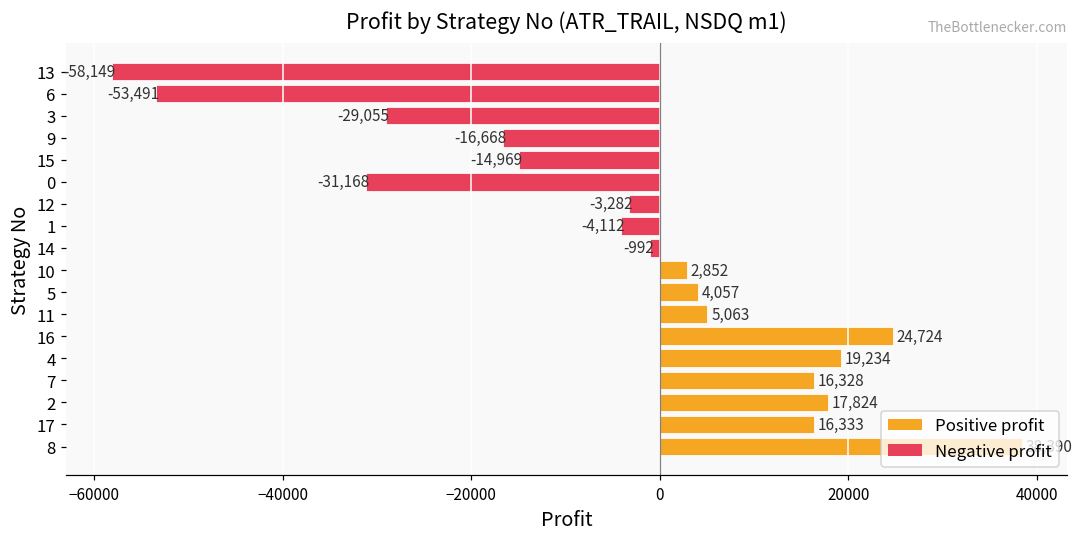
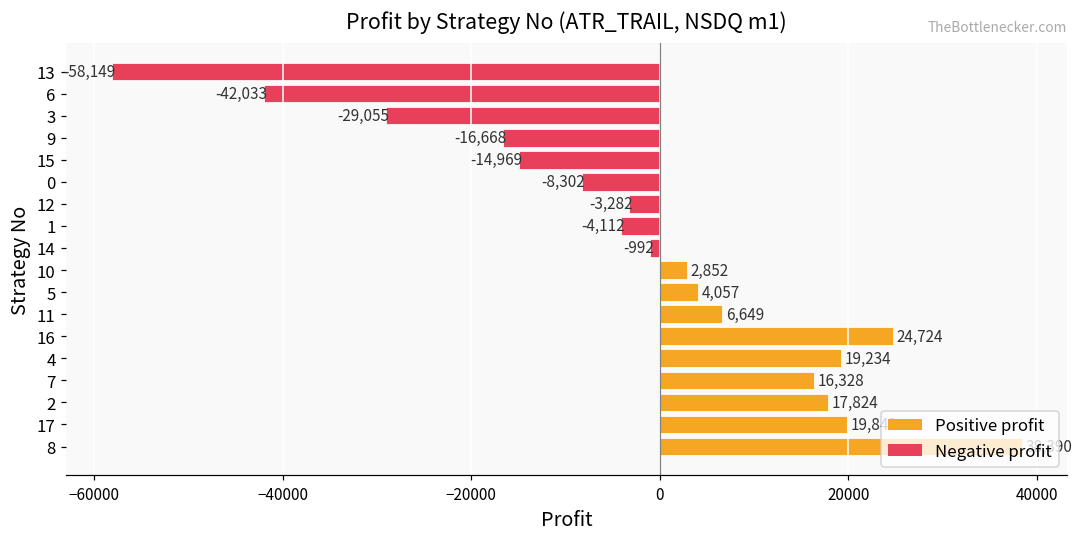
6: -53,491 -> -42,033
0: -31,168 -> -8,302
11: 5,063 -> 6,649
17: 16000 -> 20000
